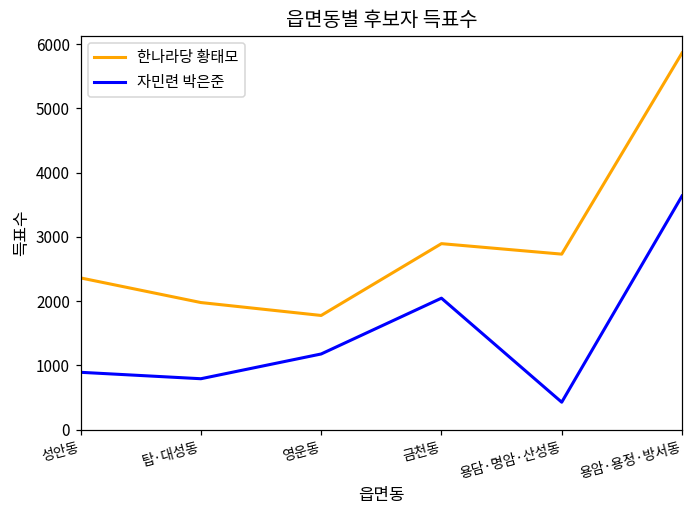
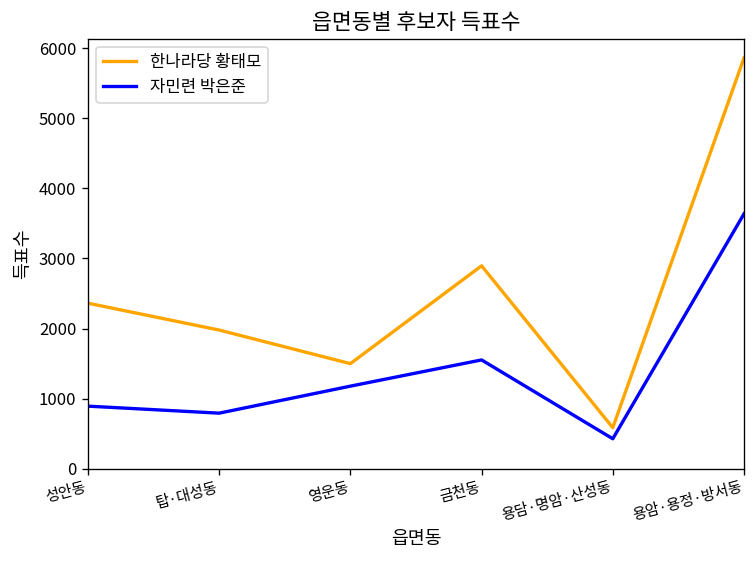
한나라당 황태모, 영운동: 1800 -> 1500
자민련 박은준, 금천동: 2000 -> 1600
한나라당 황태모, 용담·명암·산성동: 2700 -> 600
